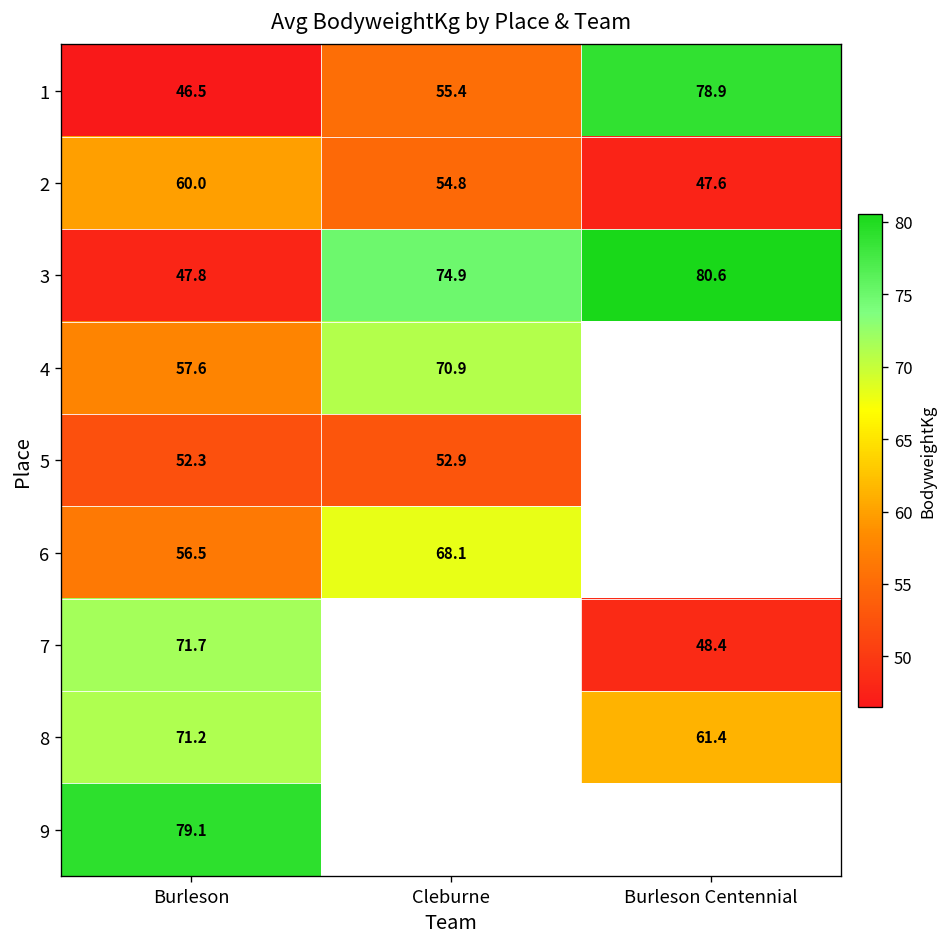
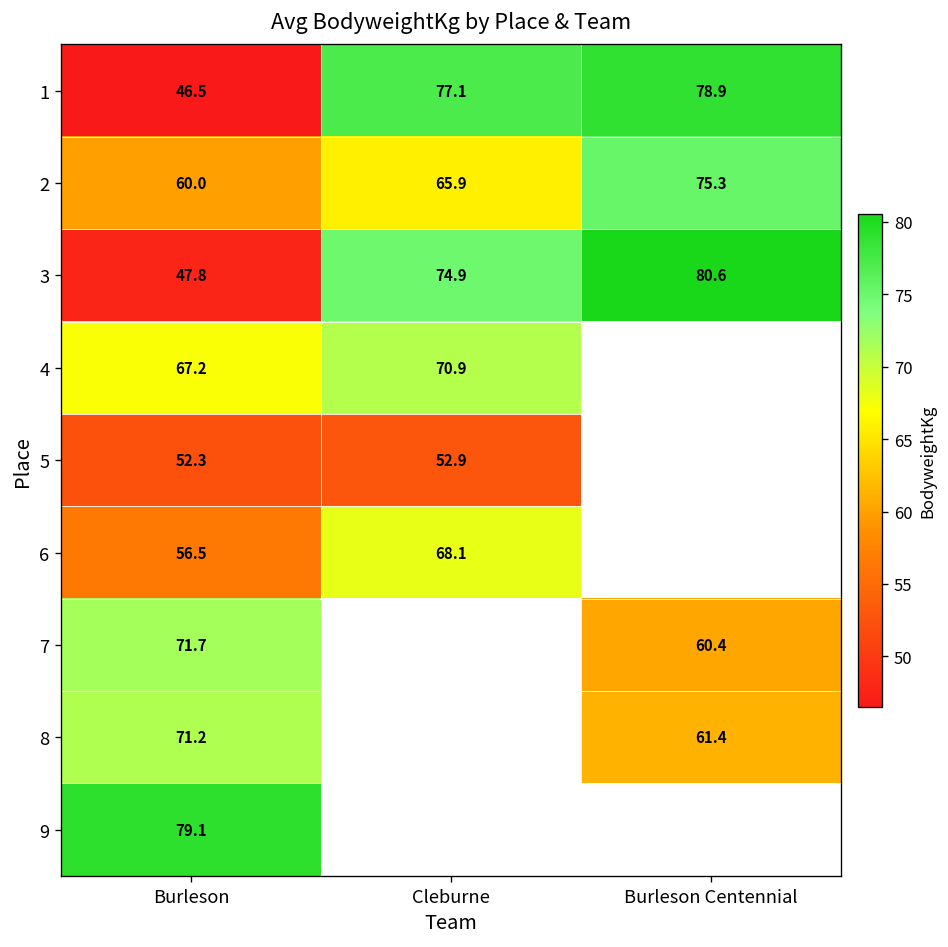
1, Cleburne: 55.4 -> 77.1
2, Cleburne: 54.8 -> 65.9
2, Burleson Centennial: 47.6 -> 75.3
4, Burleson: 57.6 -> 67.2
7, Burleson Centennial: 48.4 -> 60.4
